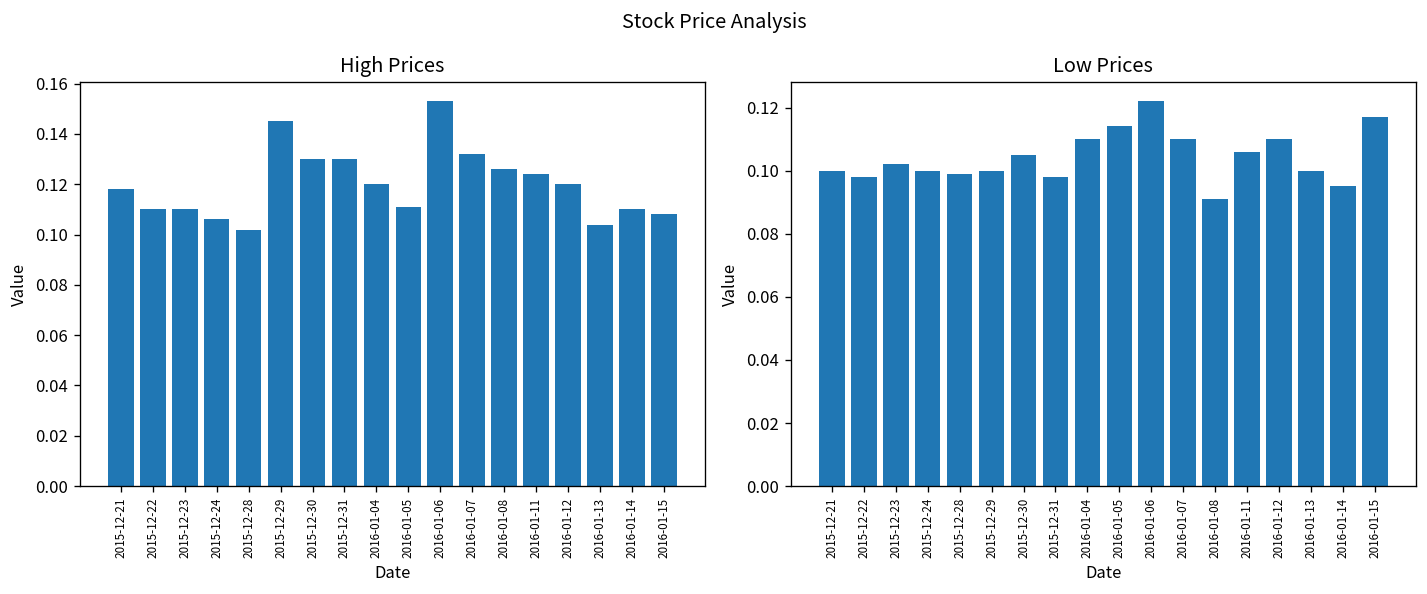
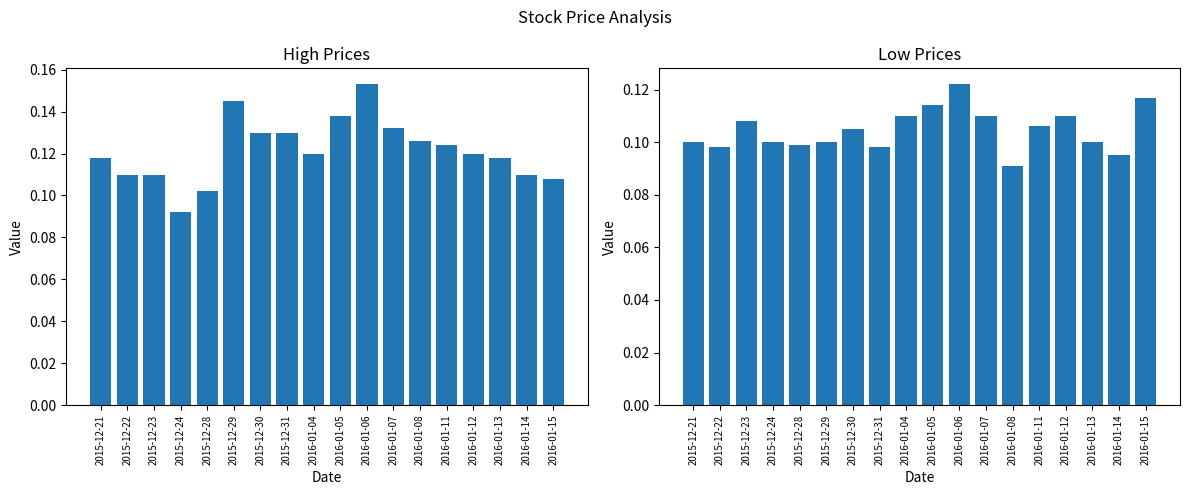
High Prices, 2015-12-24: 0.106 -> 0.092
High Prices, 2016-01-05: 0.111 -> 0.138
High Prices, 2016-01-13: 0.104 -> 0.118
Low Prices, 2015-12-23: 0.102 -> 0.108
